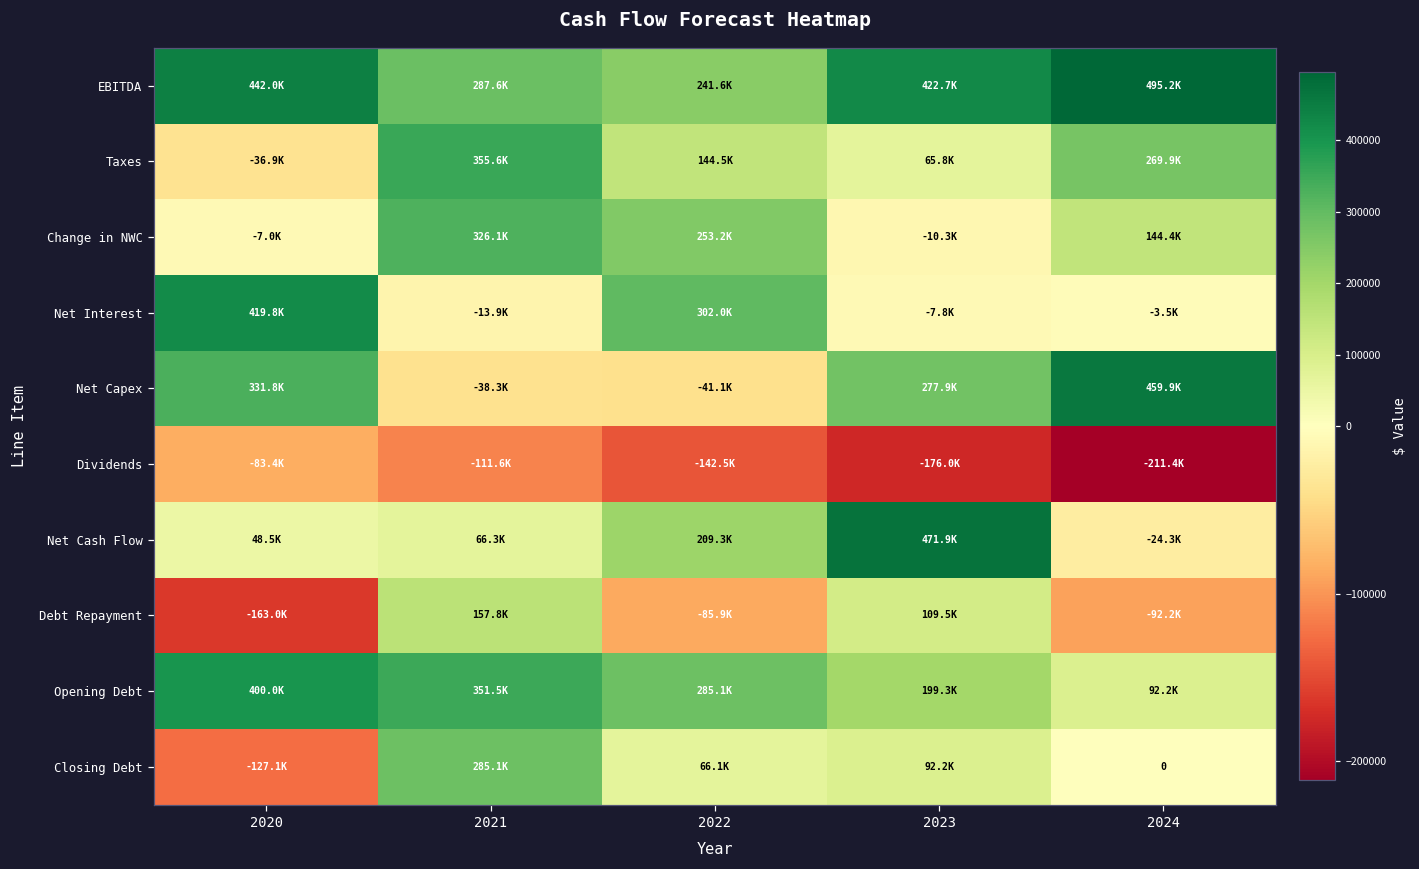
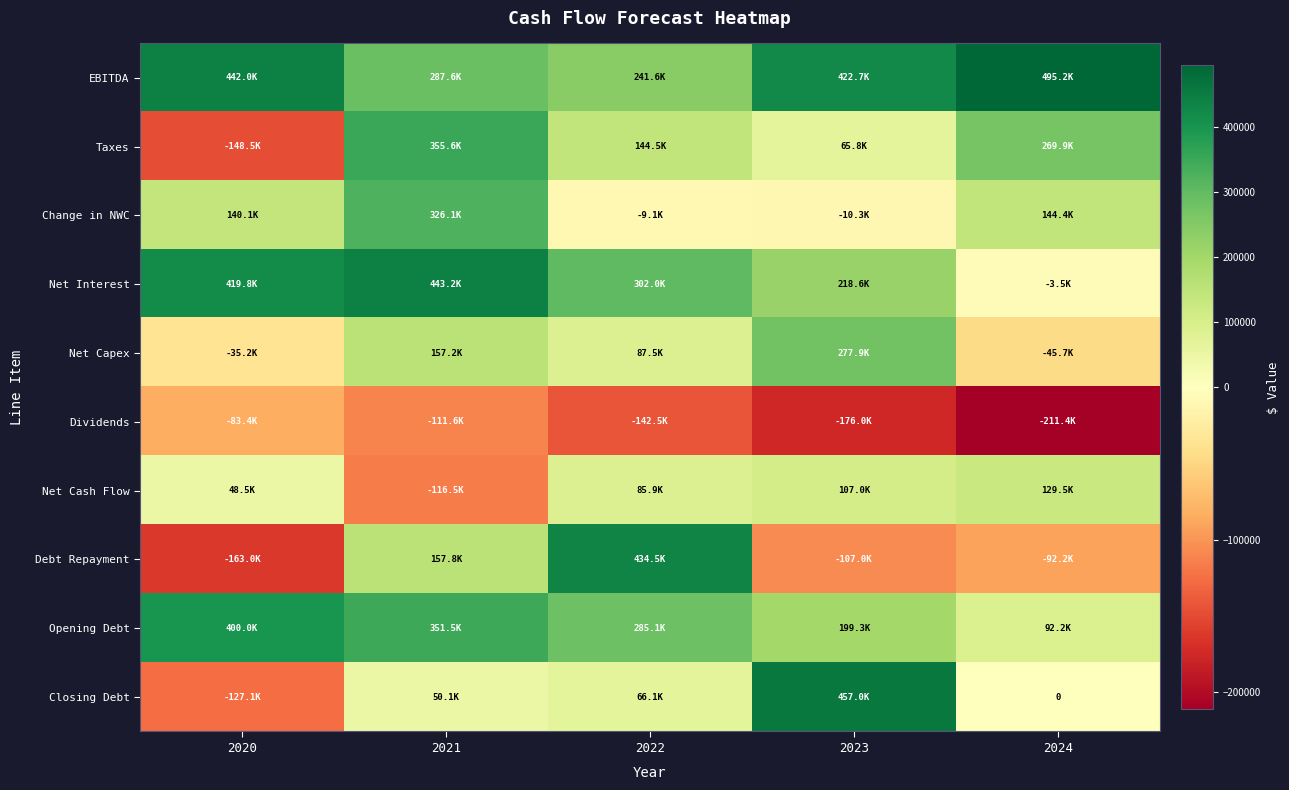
Taxes, 2020: -36.9K -> -148.5K
Change in NWC, 2020: -7.0K -> 140.1K
Change in NWC, 2022: 253.2K -> -9.1K
Net Interest, 2021: -13.9K -> 443.2K
Net Interest, 2023: -7.8K -> 218.6K
Net Capex, 2020: 331.8K -> -35.2K
Net Capex, 2021: -38.3K -> 157.2K
Net Capex, 2022: -41.1K -> 87.5K
Net Capex, 2024: 459.9K -> -45.7K
Net Cash Flow, 2021: 66.3K -> -116.5K
Net Cash Flow, 2022: 209.3K -> 85.9K
Net Cash Flow, 2023: 471.9K -> 107.0K
Net Cash Flow, 2024: -24.3K -> 129.5K
Debt Repayment, 2022: -85.9K -> 434.5K
Debt Repayment, 2023: 109.5K -> -107.0K
Closing Debt, 2021: 285.1K -> 50.1K
Closing Debt, 2023: 92.2K -> 457.0K
